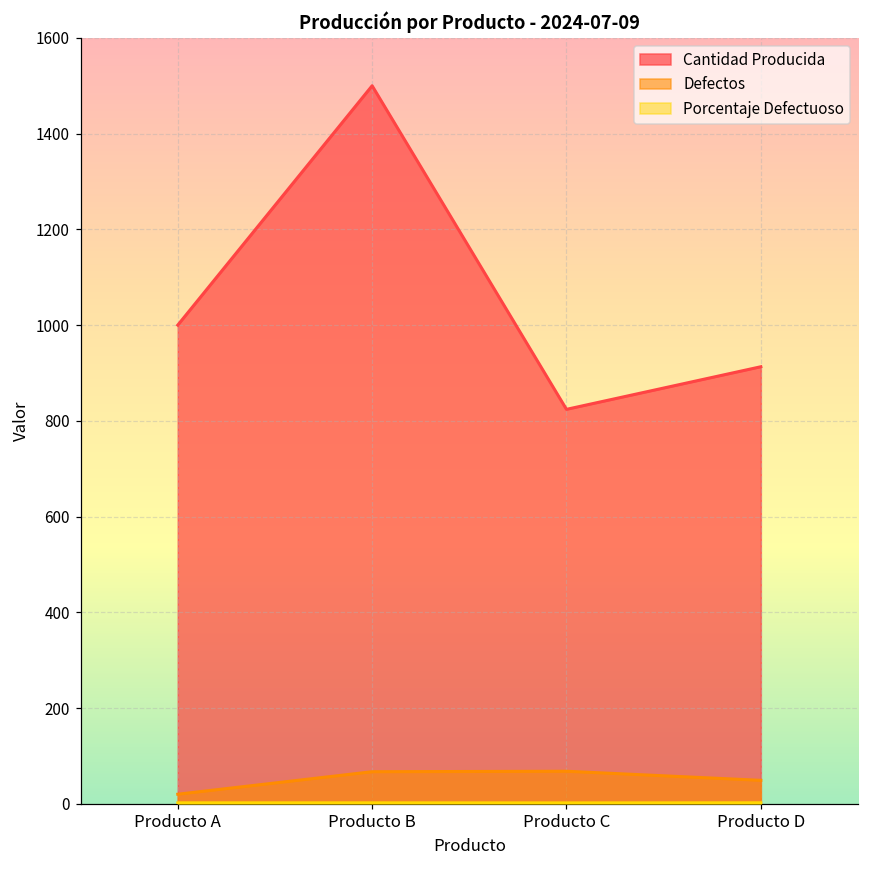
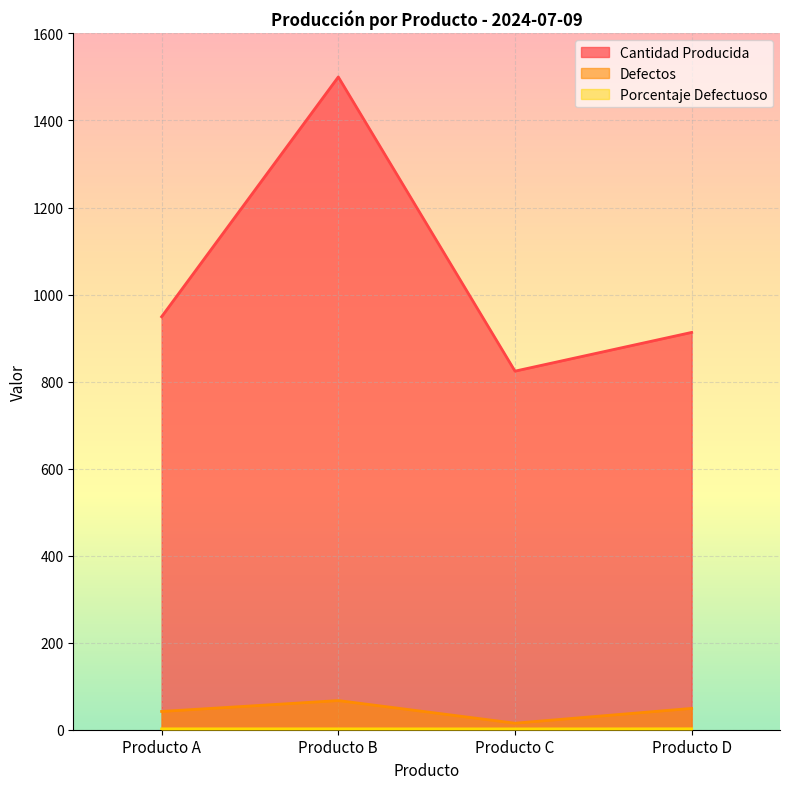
Cantidad Producida, Producto A: 1000 -> 950
Defectos, Producto A: 20 -> 40
Defectos, Producto C: 70 -> 20
